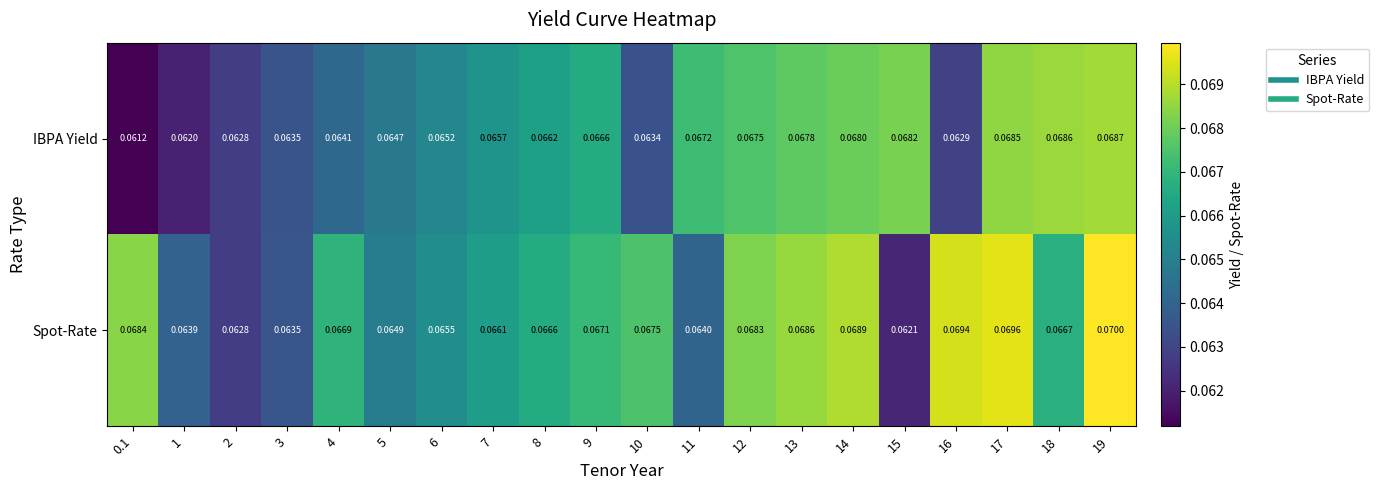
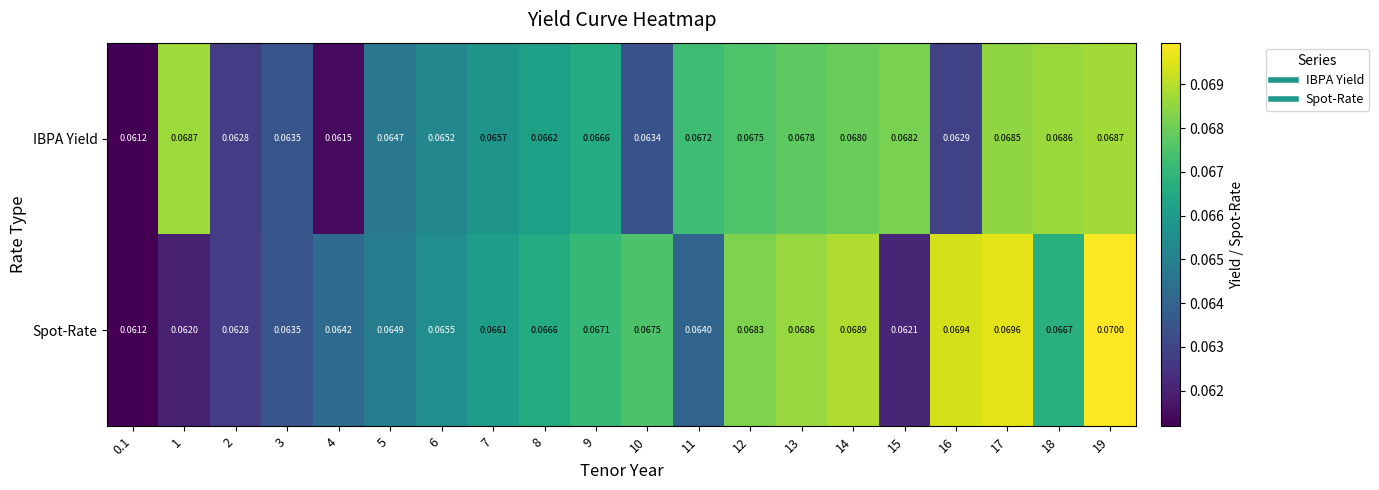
IBPA Yield, 1: 0.0620 -> 0.0687
IBPA Yield, 4: 0.0641 -> 0.0615
Spot-Rate, 0.1: 0.0684 -> 0.0612
Spot-Rate, 1: 0.0639 -> 0.0620
Spot-Rate, 4: 0.0669 -> 0.0642
